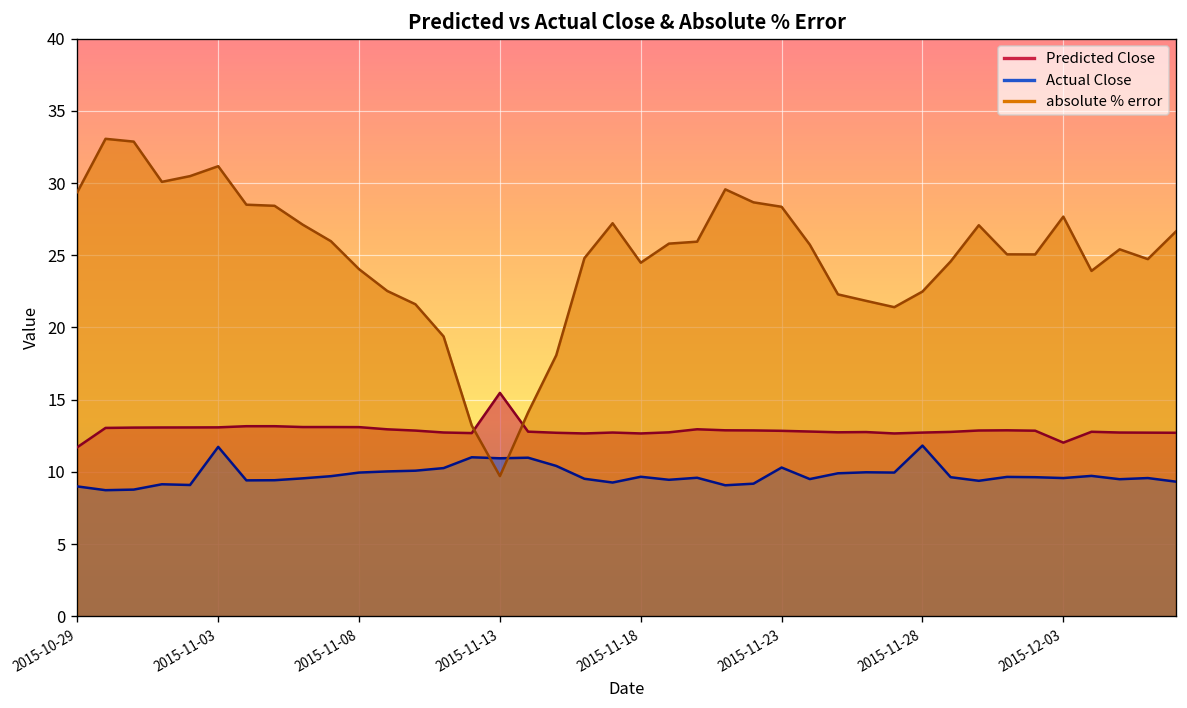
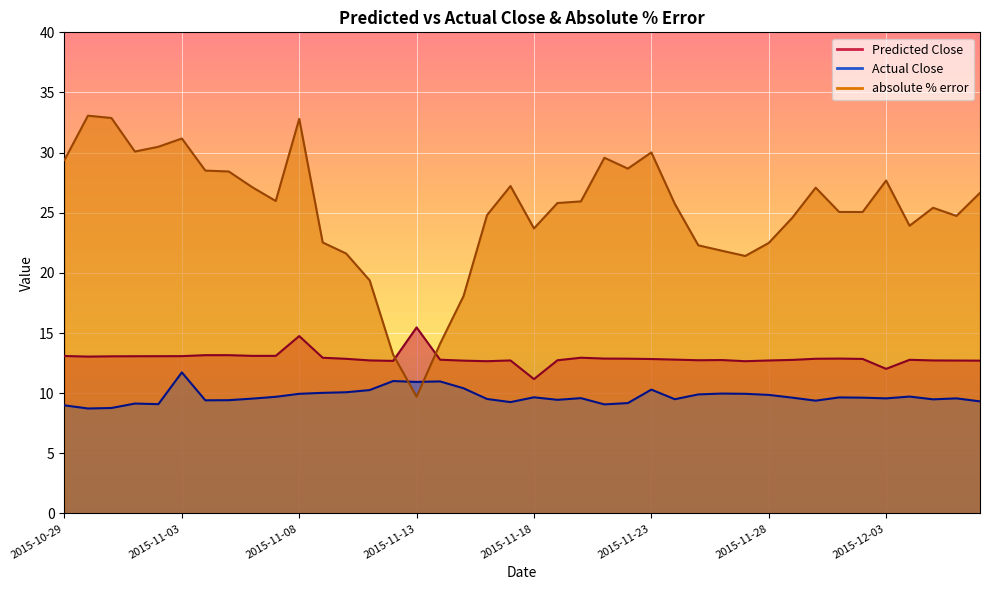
Predicted Close, 2015-10-29: 11.7 -> 13.1
Predicted Close, 2015-11-08: 13.1 -> 14.8
absolute % error, 2015-11-08: 24.0 -> 32.8
Predicted Close, 2015-11-18: 12.7 -> 11.2
absolute % error, 2015-11-18: 24.5 -> 23.7
absolute % error, 2015-11-23: 28.4 -> 30.0
Actual Close, 2015-11-28: 11.8 -> 9.9
